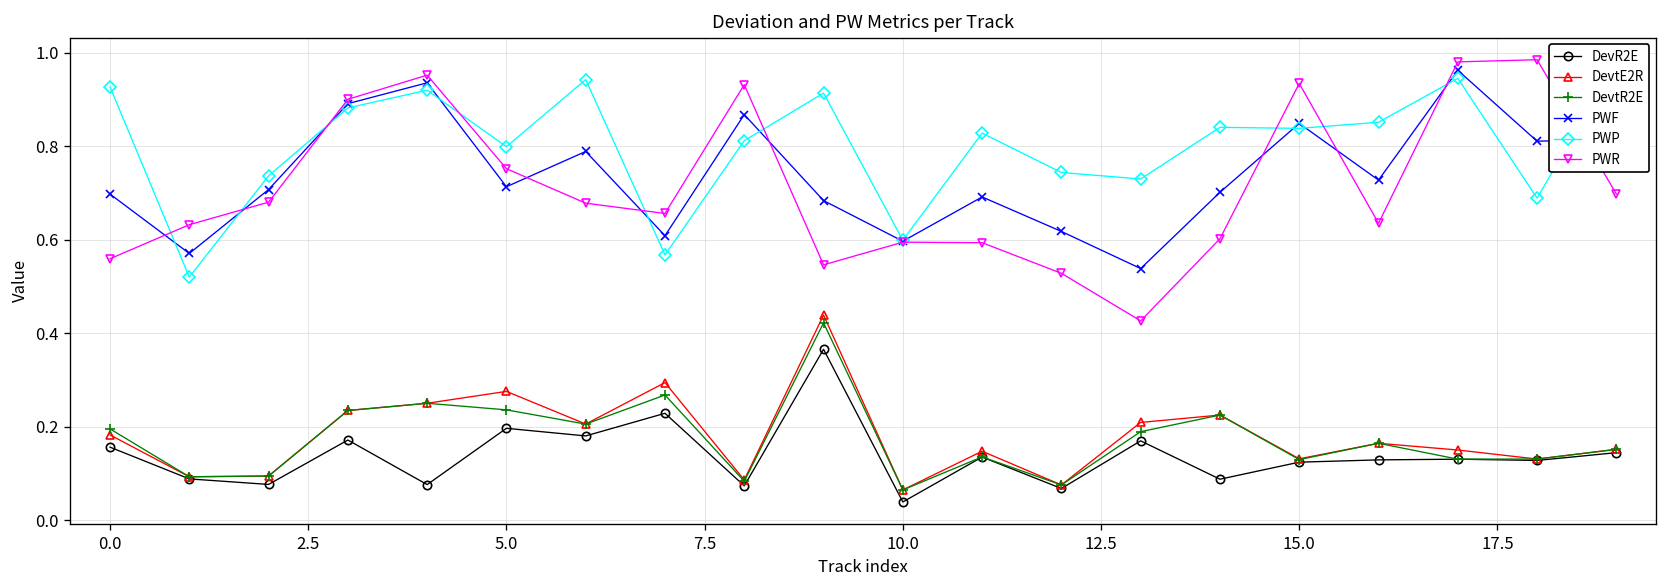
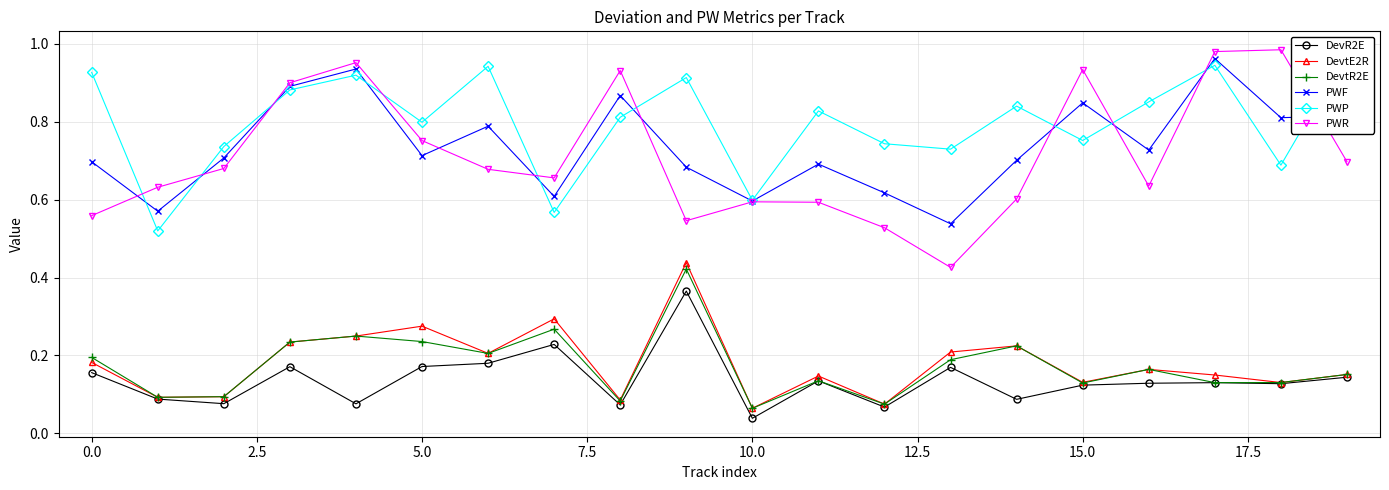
DevR2E, 5.0: 0.20 -> 0.17
PWP, 15.0: 0.84 -> 0.75
